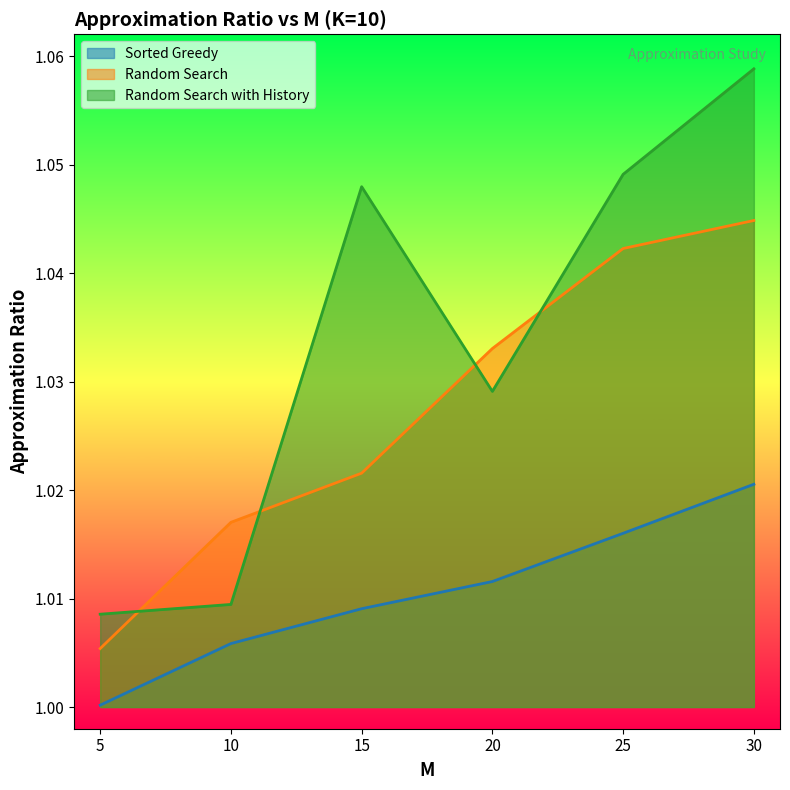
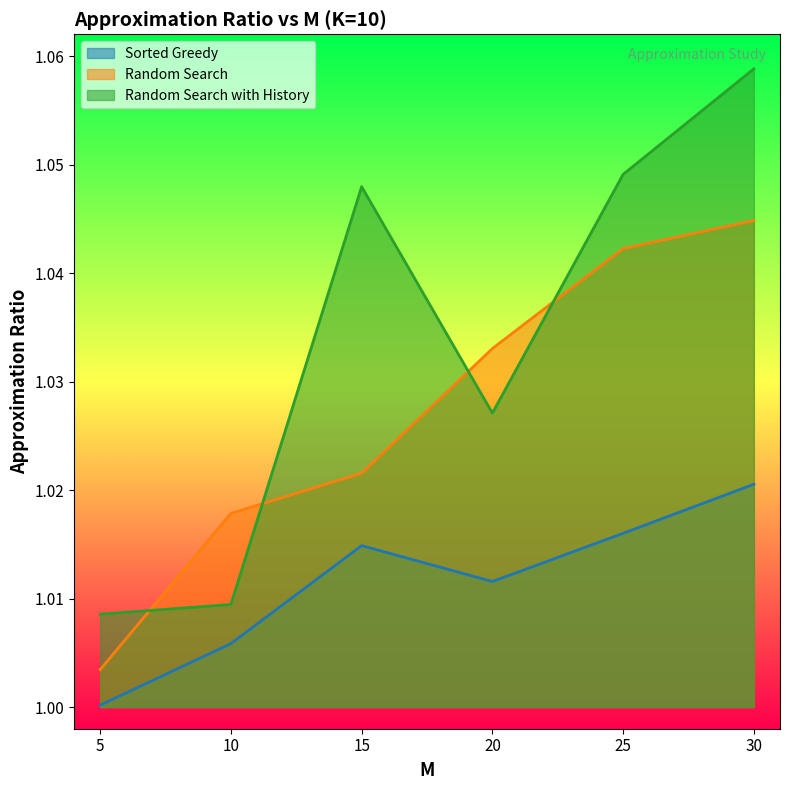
Random Search, 5: 1.0054 -> 1.0034
Random Search, 10: 1.0170 -> 1.0178
Sorted Greedy, 15: 1.0091 -> 1.0149
Random Search with History, 20: 1.0291 -> 1.0271
